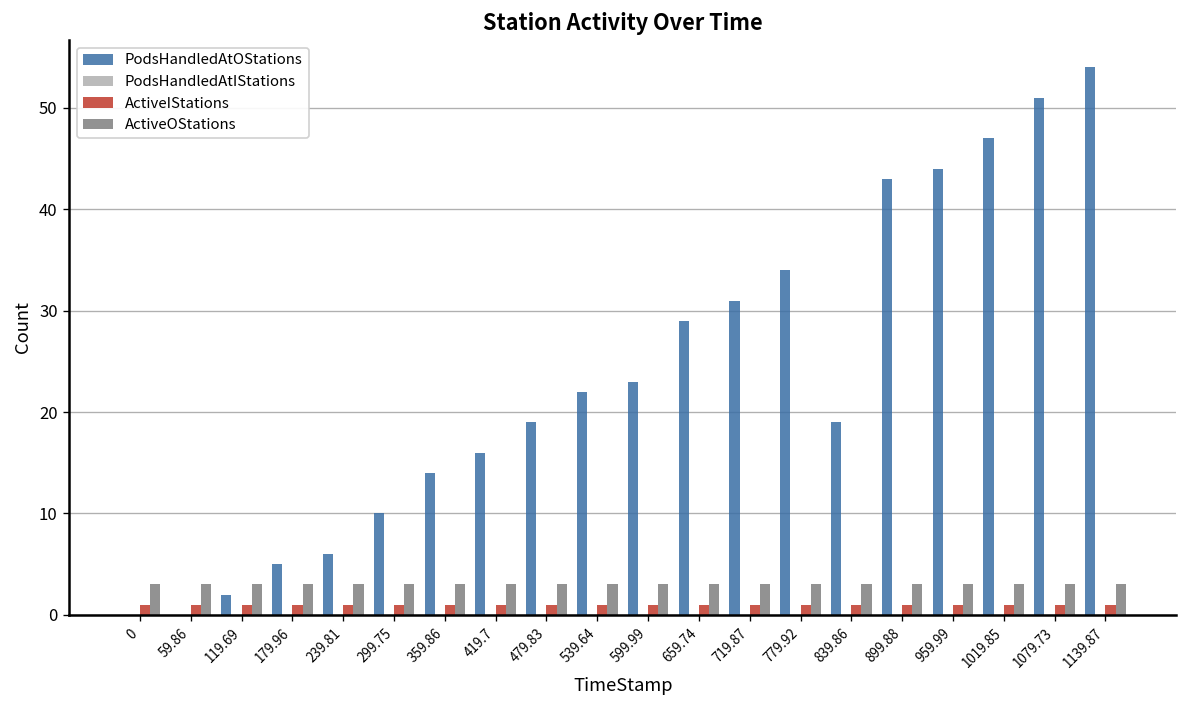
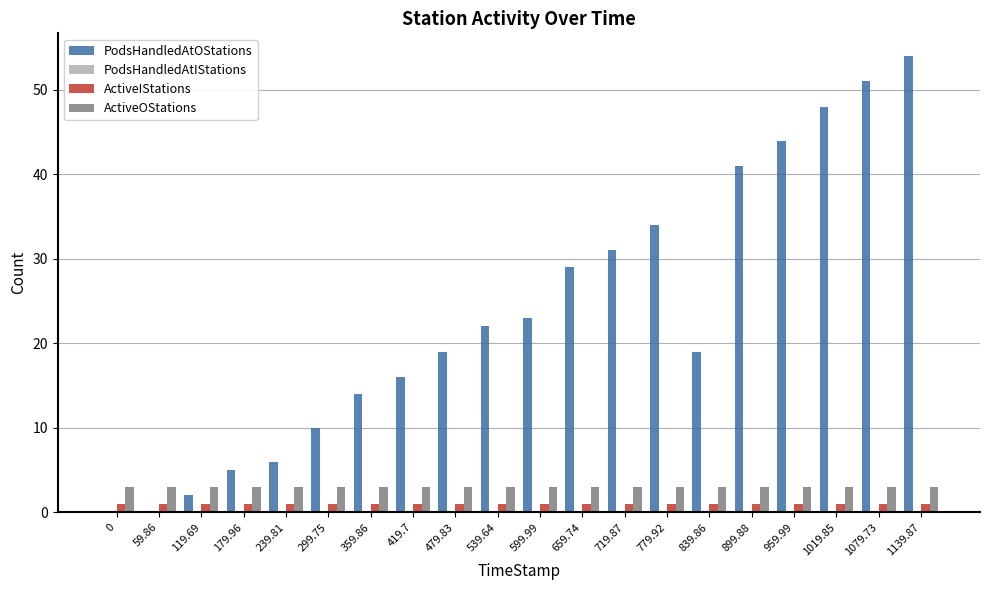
PodsHandledAtOStations, 899.88: 43 -> 41
PodsHandledAtOStations, 1019.85: 47 -> 48
